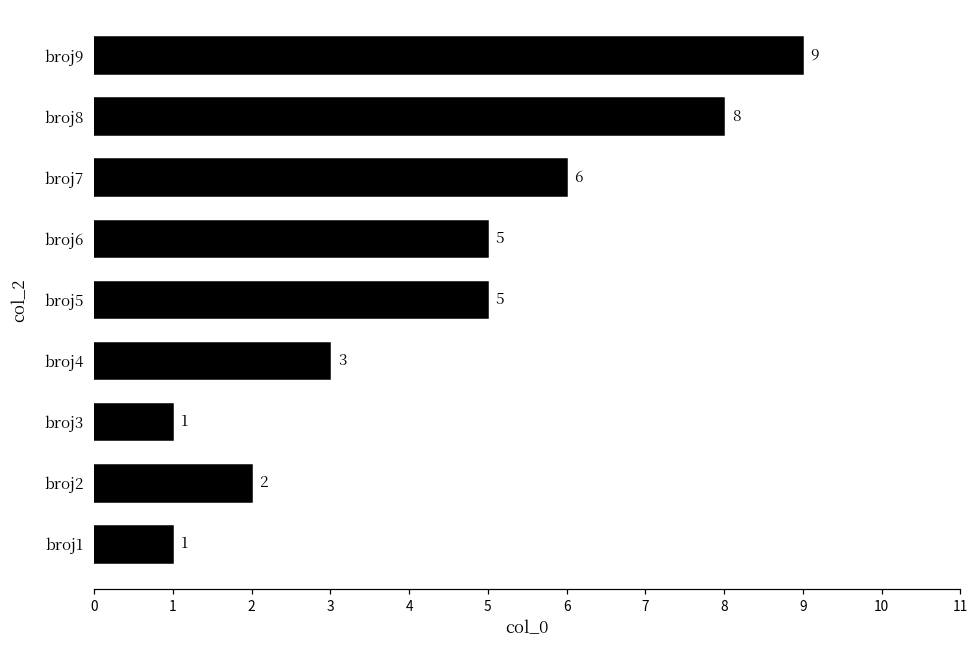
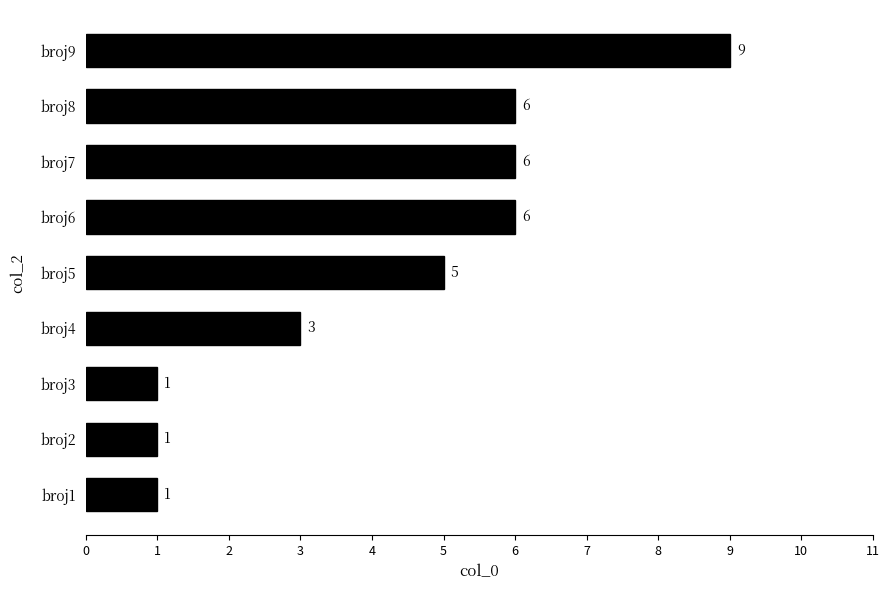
broj8: 8 -> 6
broj6: 5 -> 6
broj2: 2 -> 1
